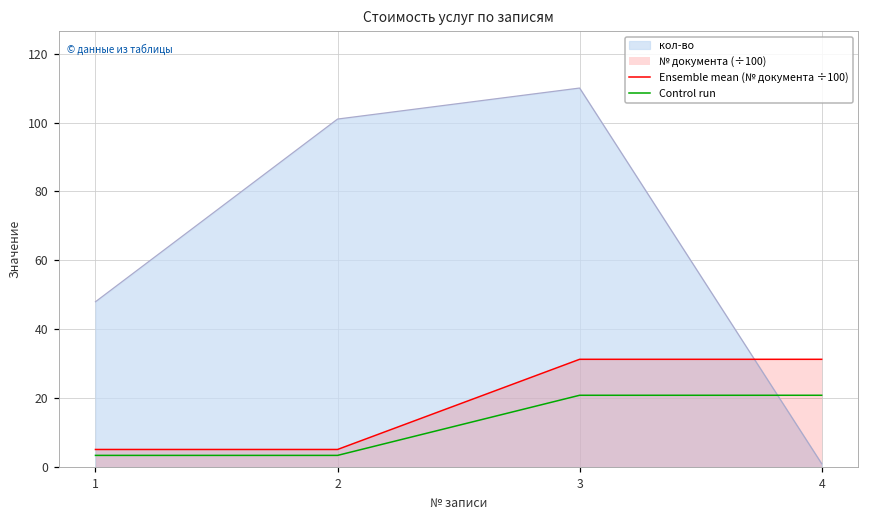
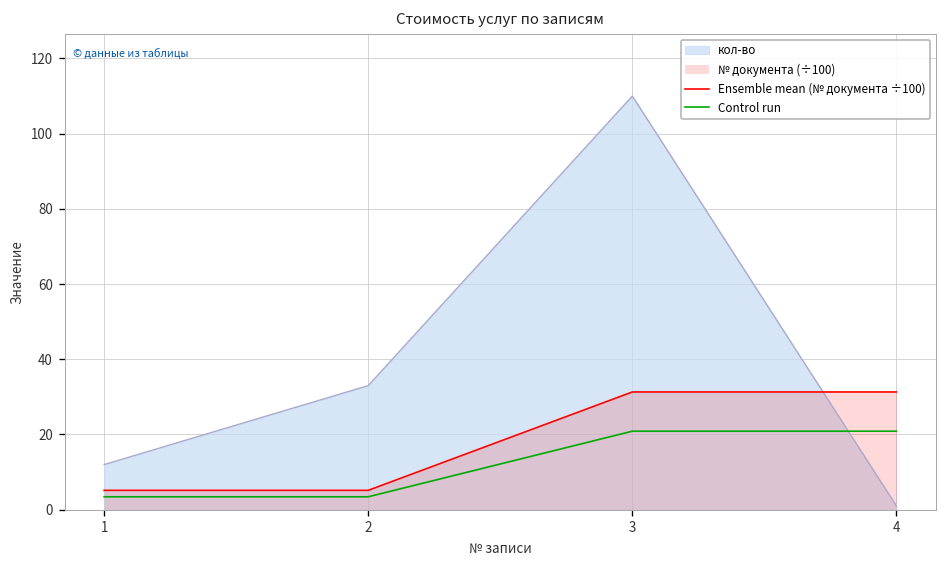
кол-во, 1: 48 -> 12
кол-во, 2: 101 -> 33
